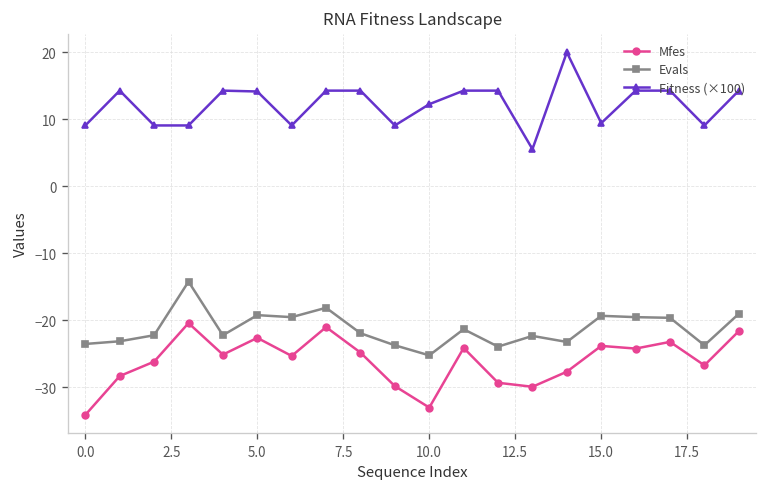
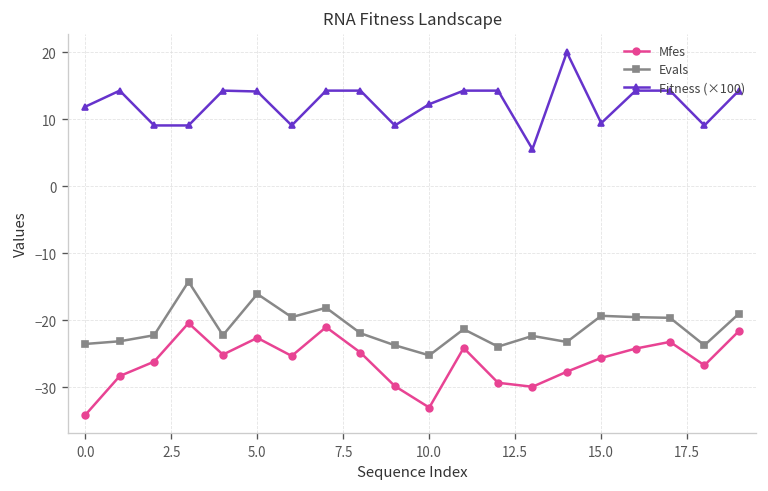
Fitness (×100), 0.0: 9 -> 12
Evals, 5.0: -19 -> -16
Mfes, 15.0: -24 -> -26
